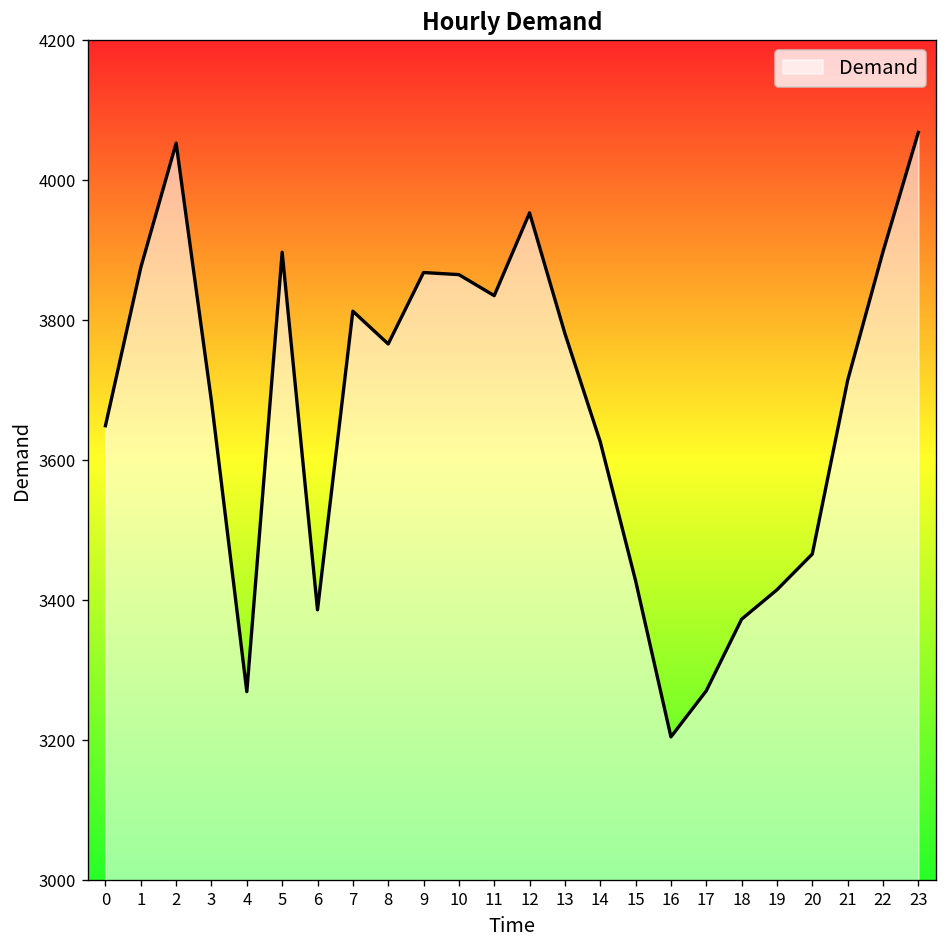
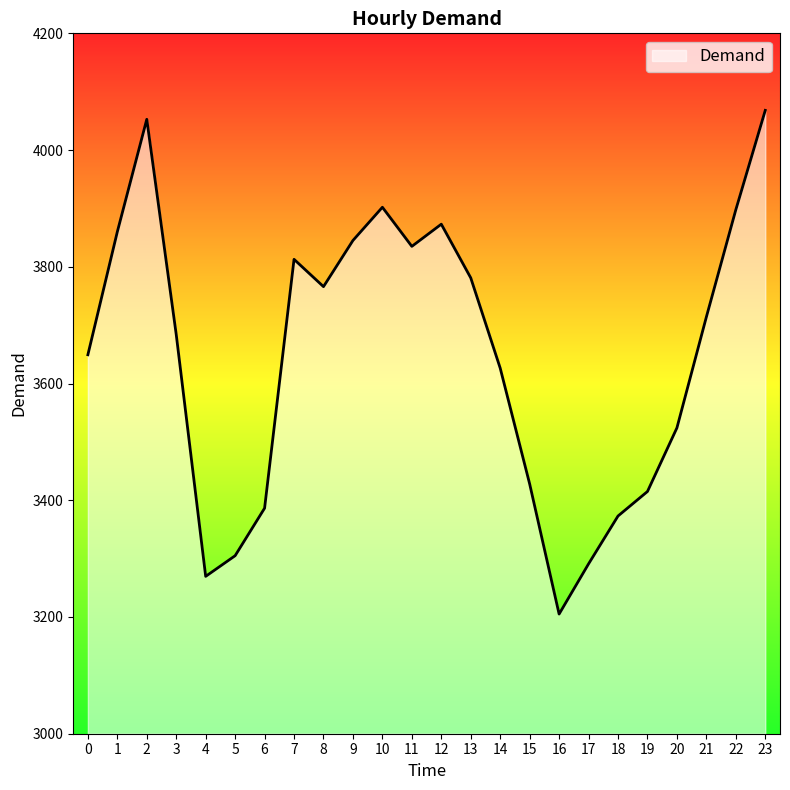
1: 3880 -> 3860
5: 3900 -> 3310
9: 3870 -> 3850
10: 3870 -> 3900
12: 3950 -> 3870
17: 3270 -> 3290
20: 3470 -> 3520
